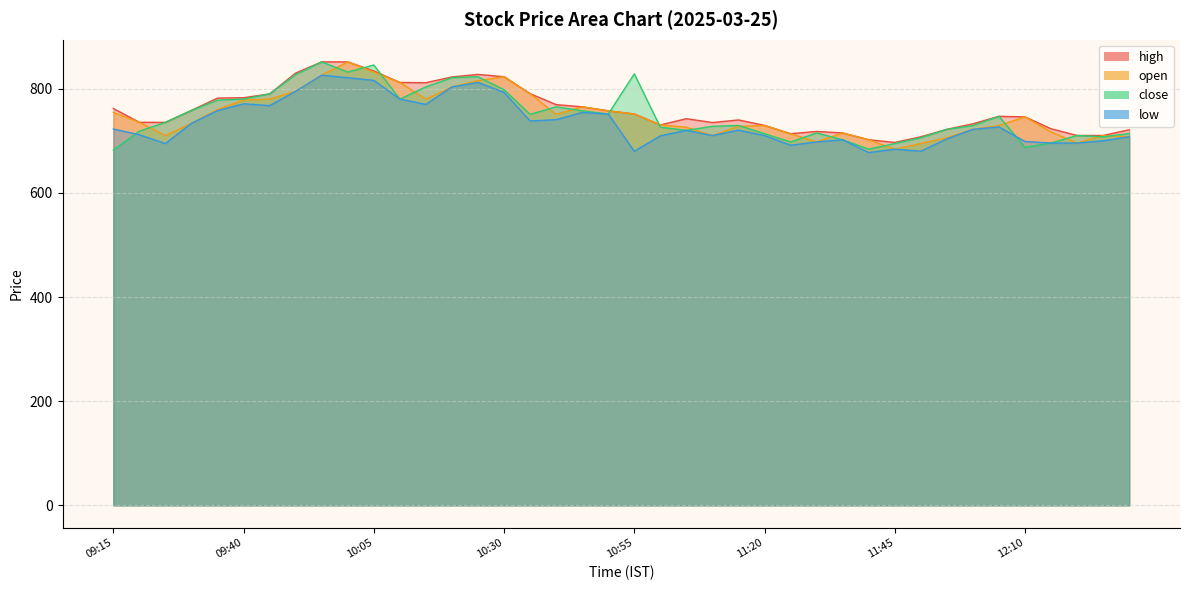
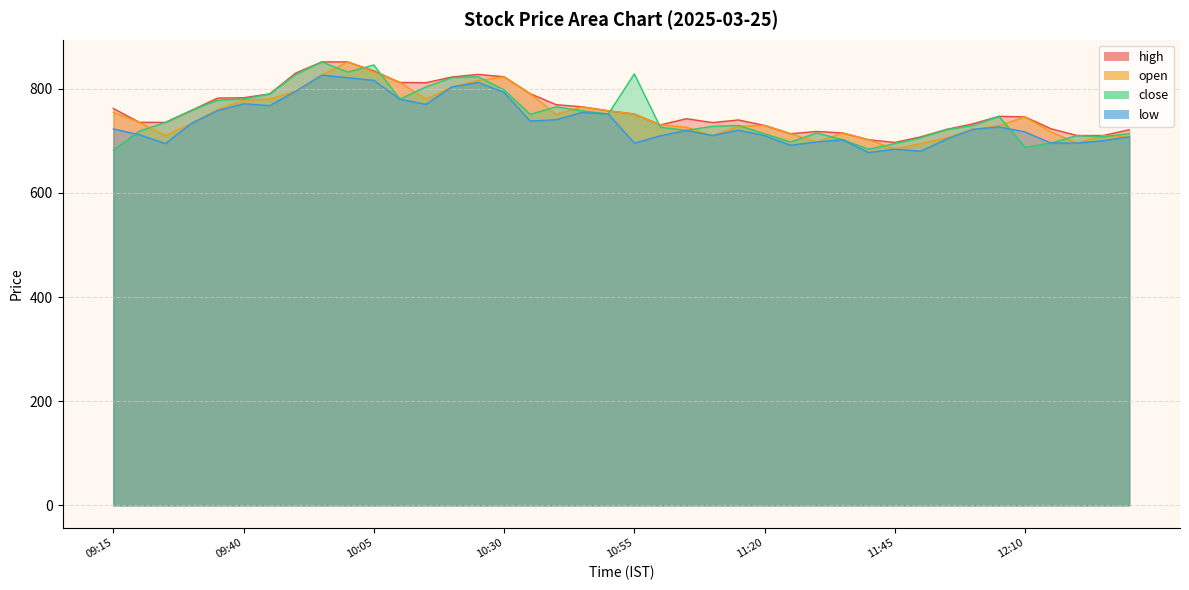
low, 10:55: 680 -> 700
low, 12:10: 700 -> 720
